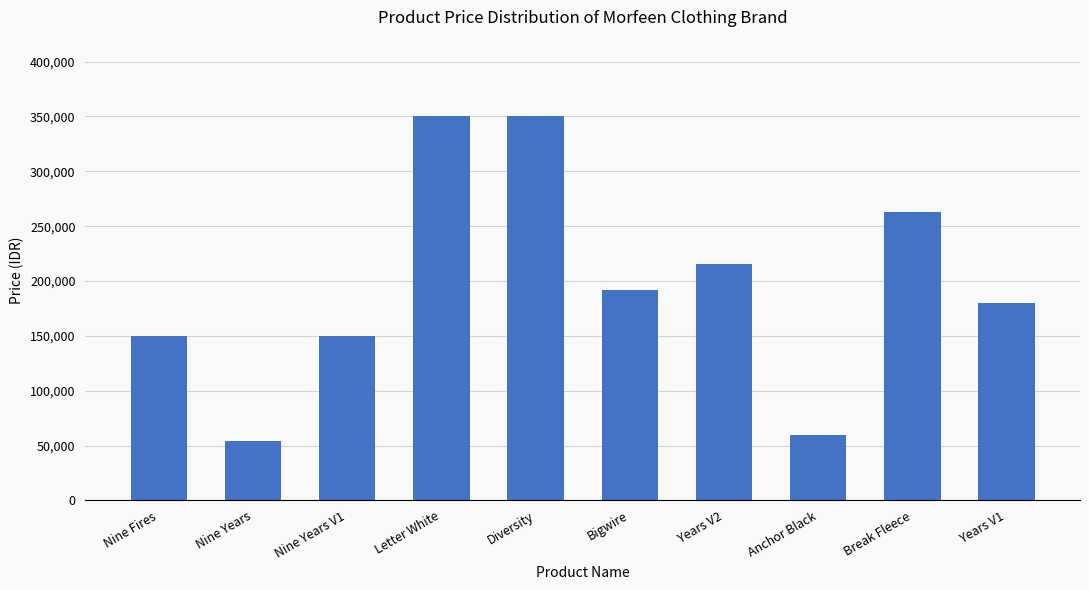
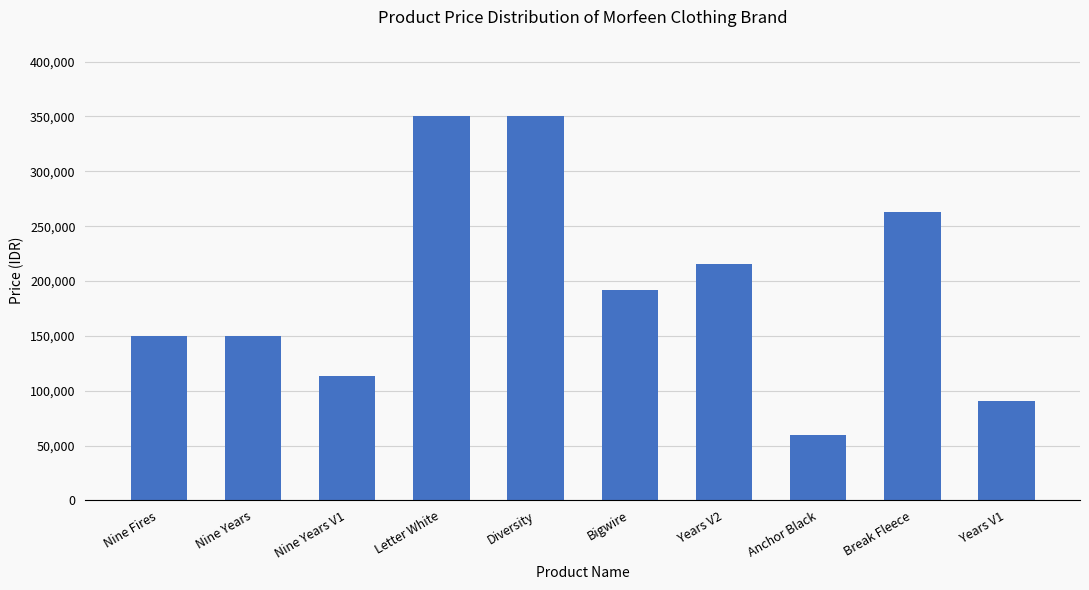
Nine Years: 54,000 -> 150,000
Nine Years V1: 150,000 -> 114,000
Years V1: 180,000 -> 91,000
